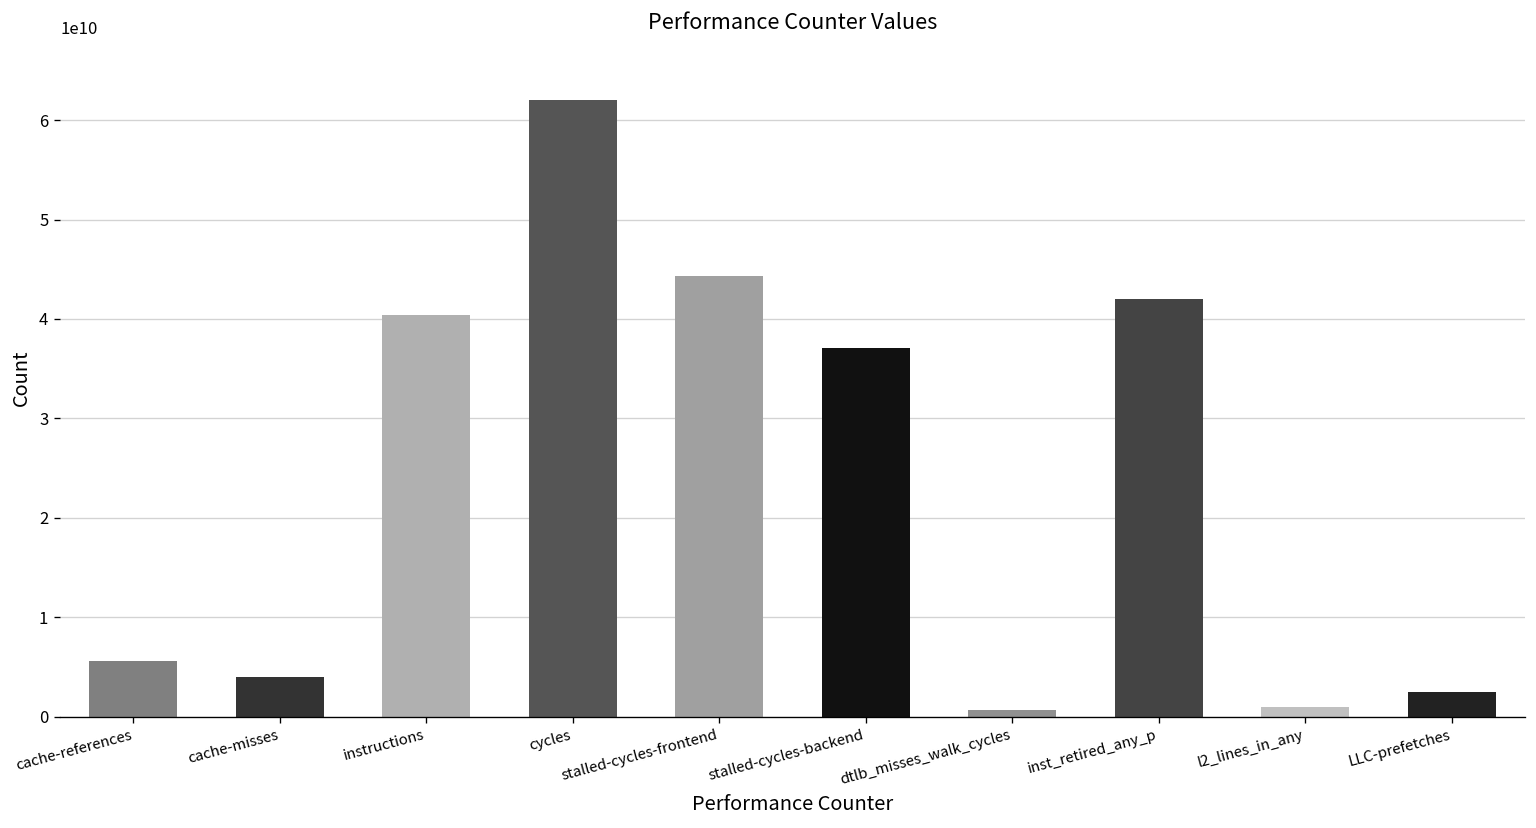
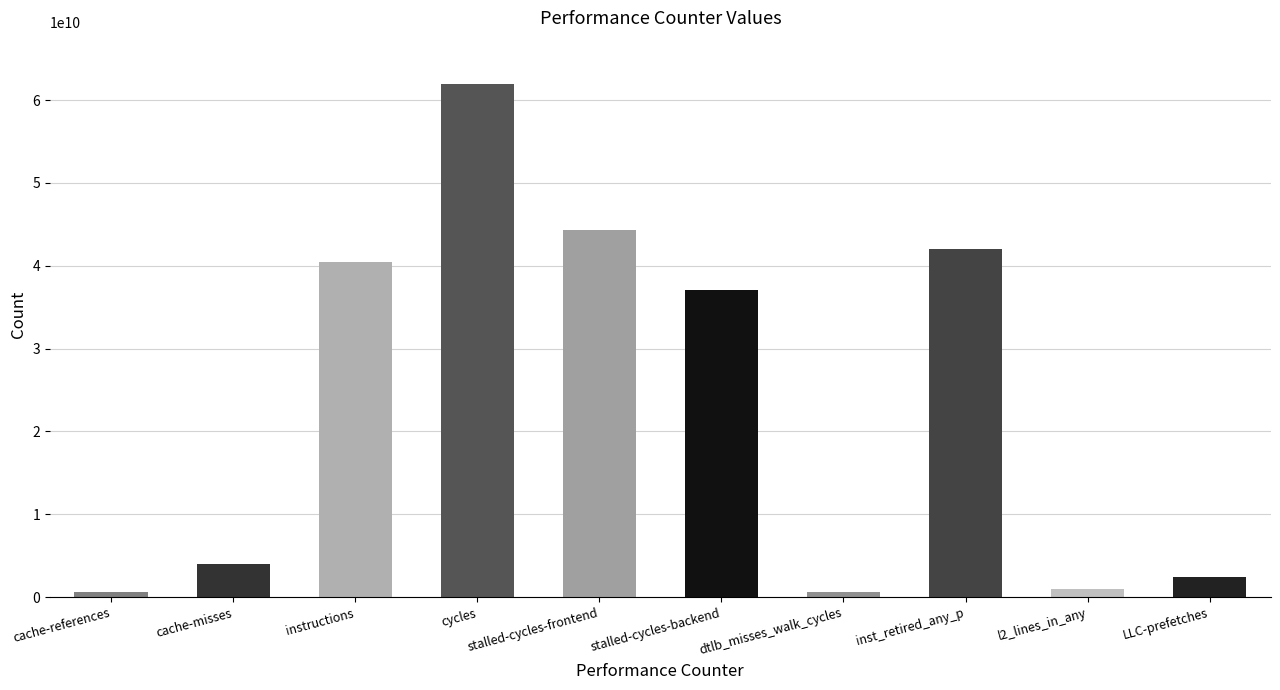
cache-references: 6000000000 -> 1000000000
